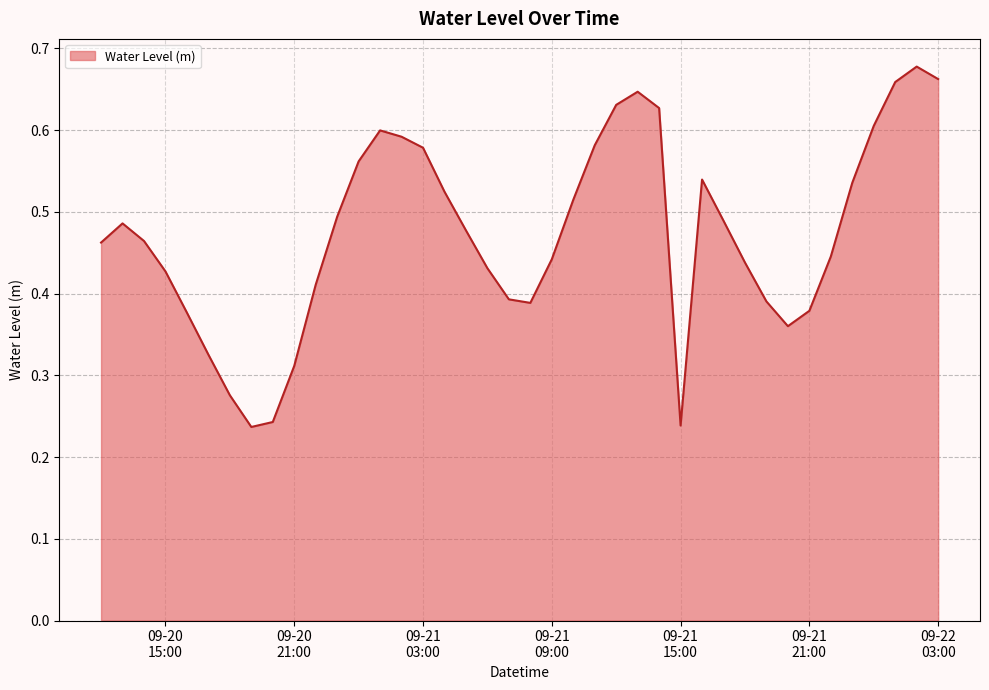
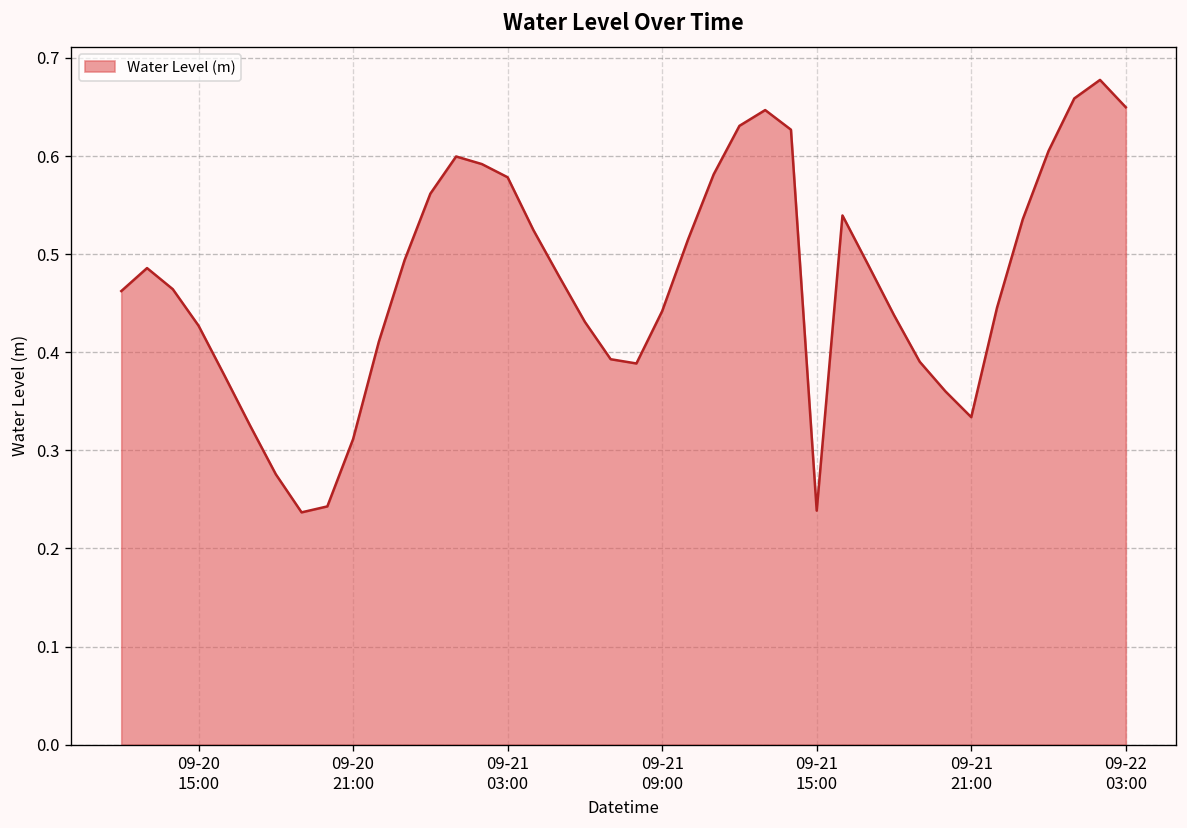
09-21 21:00: 0.38 -> 0.33
09-22 03:00: 0.66 -> 0.65
